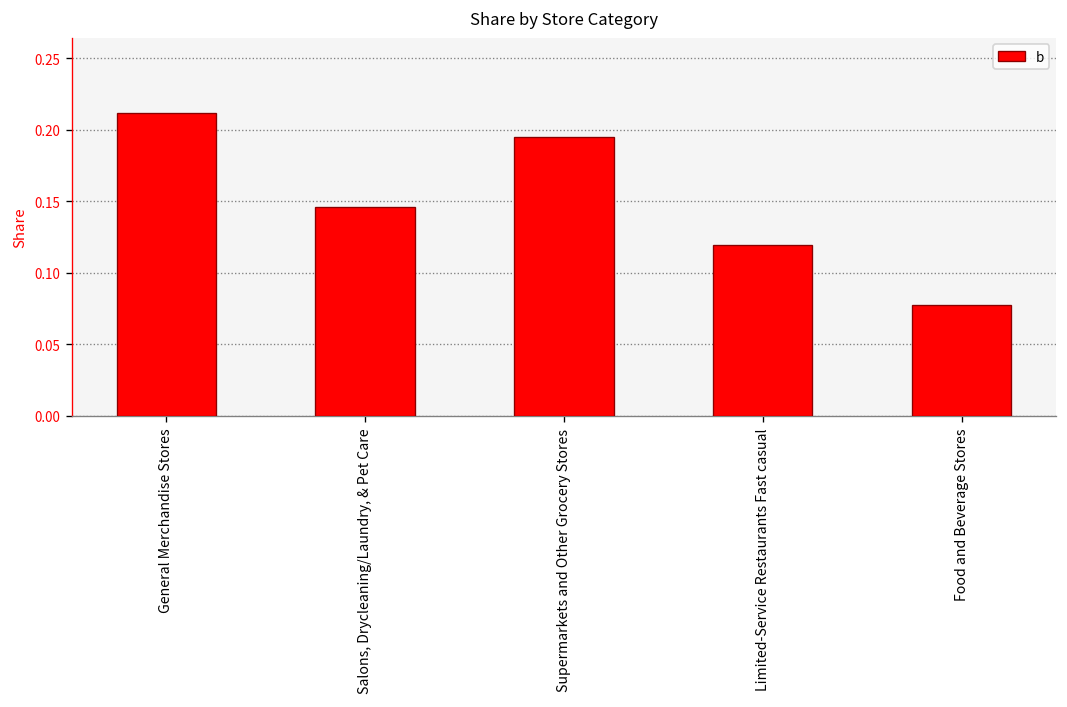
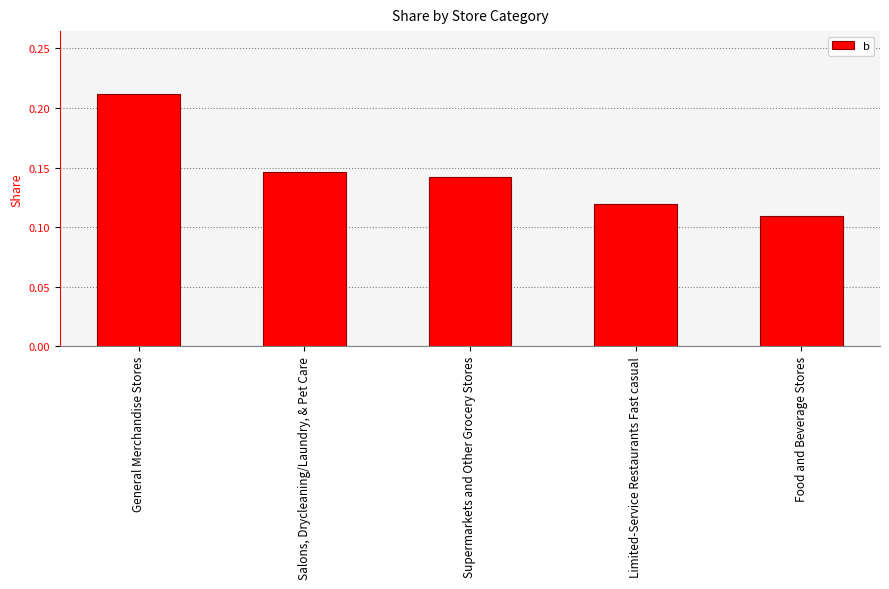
Supermarkets and Other Grocery Stores: 0.195 -> 0.142
Food and Beverage Stores: 0.077 -> 0.110
